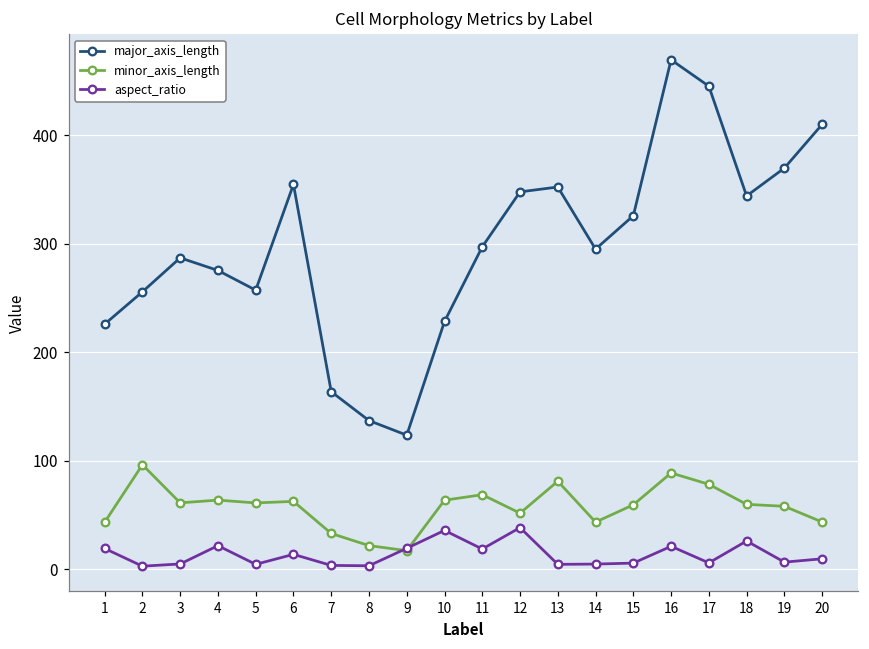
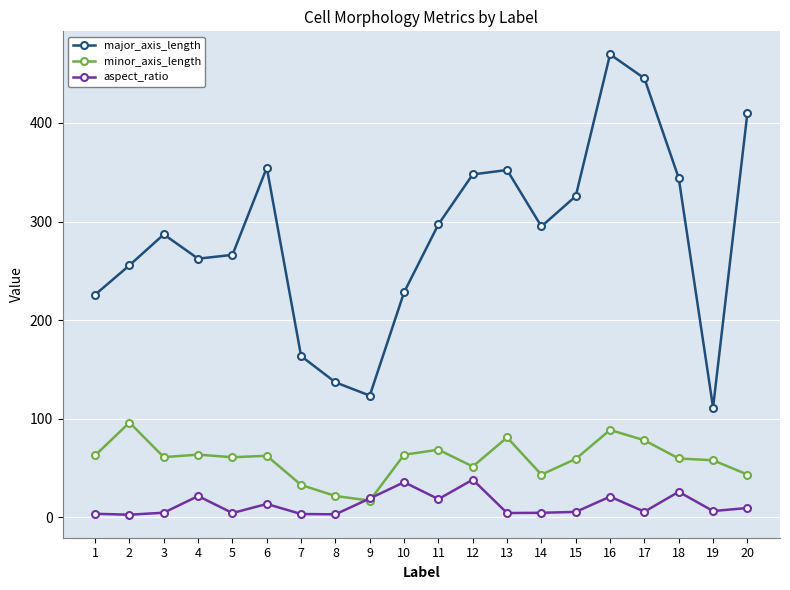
minor_axis_length, 1: 40 -> 60
aspect_ratio, 1: 20 -> 0
major_axis_length, 4: 280 -> 260
major_axis_length, 5: 260 -> 270
major_axis_length, 19: 370 -> 110
